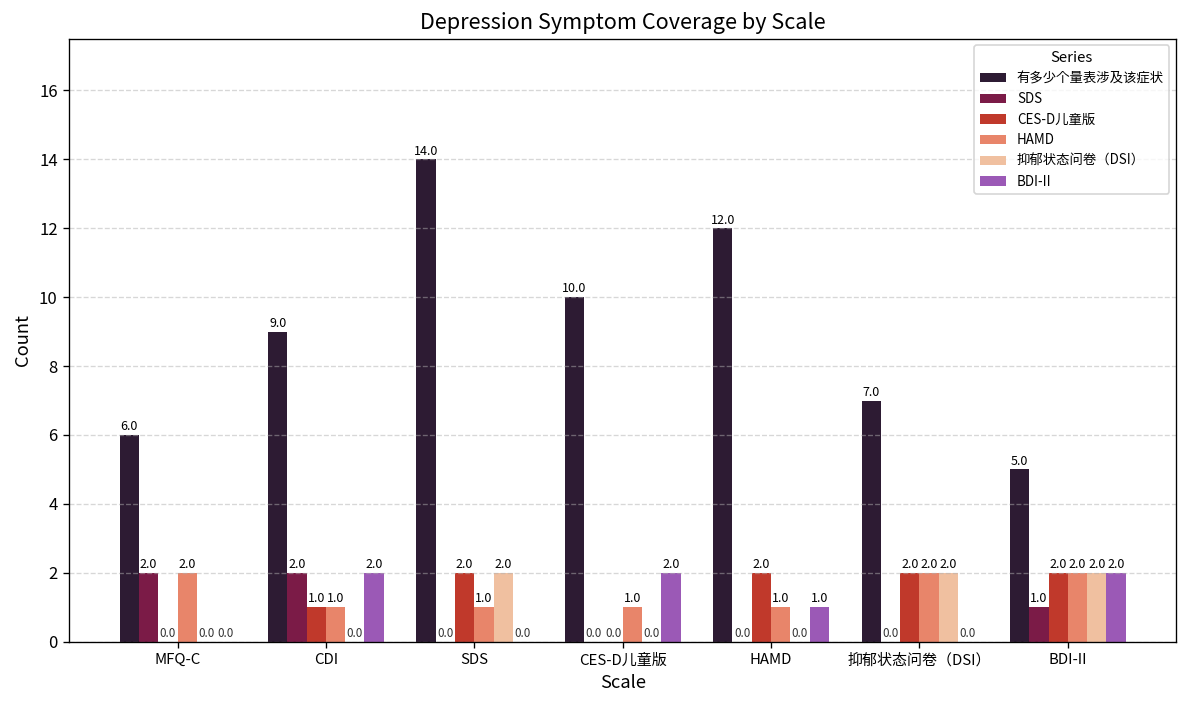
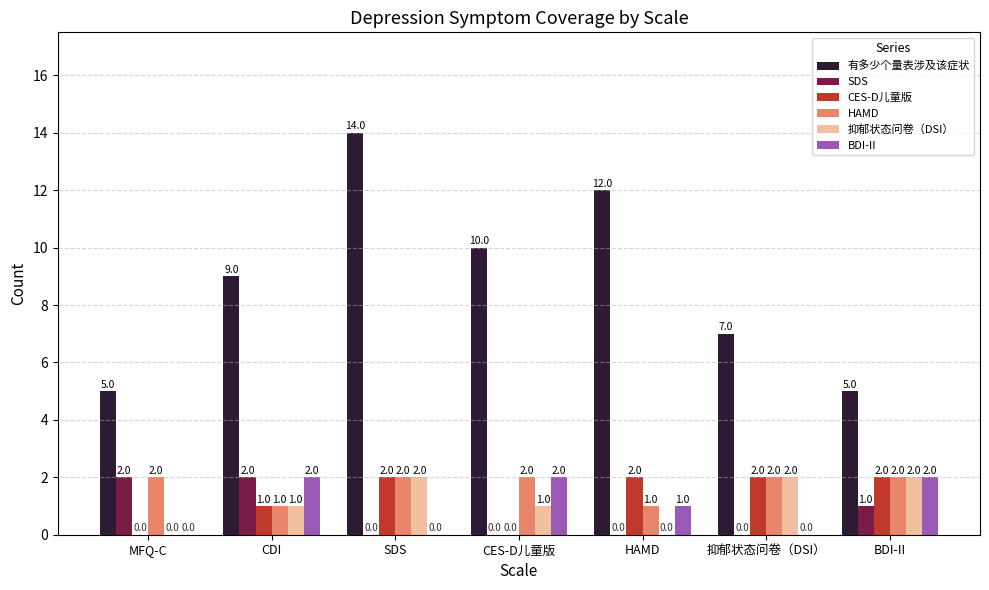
有多少个量表涉及该症状, MFQ-C: 6.0 -> 5.0
抑郁状态问卷（DSI）, CDI: 0.0 -> 1.0
HAMD, SDS: 1.0 -> 2.0
HAMD, CES-D儿童版: 1.0 -> 2.0
抑郁状态问卷（DSI）, CES-D儿童版: 0.0 -> 1.0
